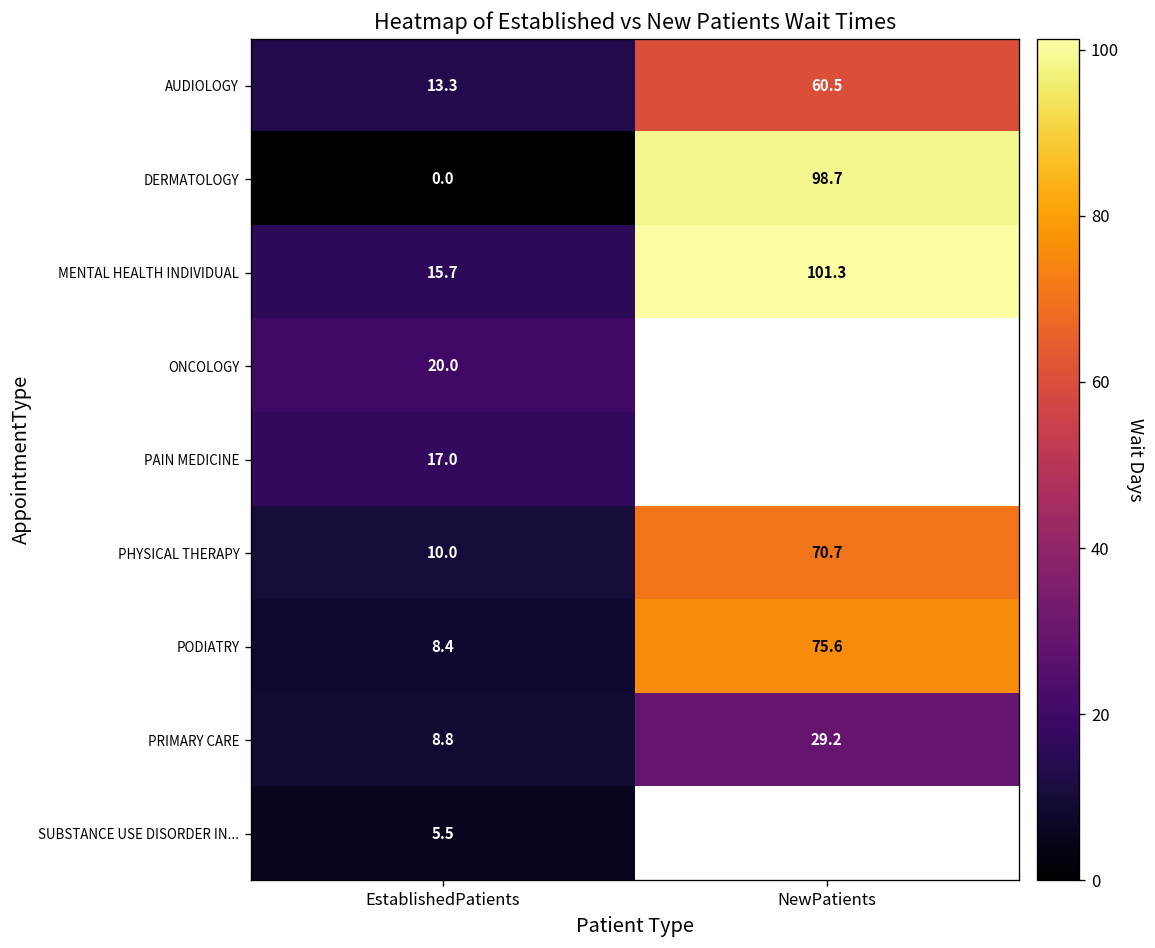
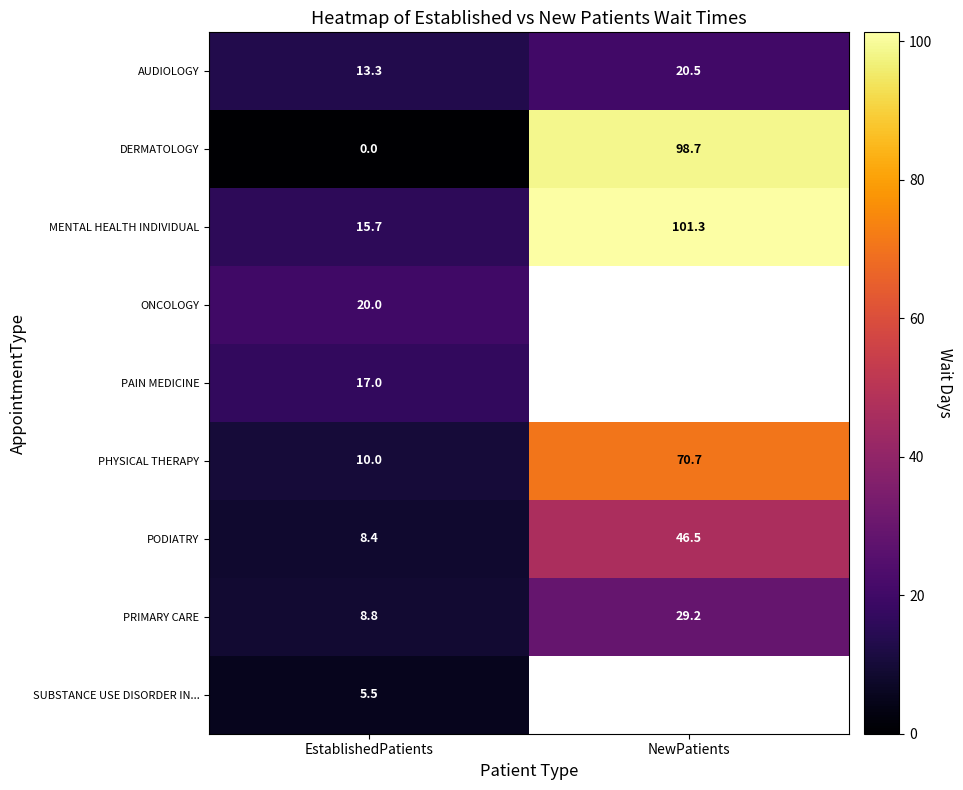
AUDIOLOGY, NewPatients: 60.5 -> 20.5
PODIATRY, NewPatients: 75.6 -> 46.5
